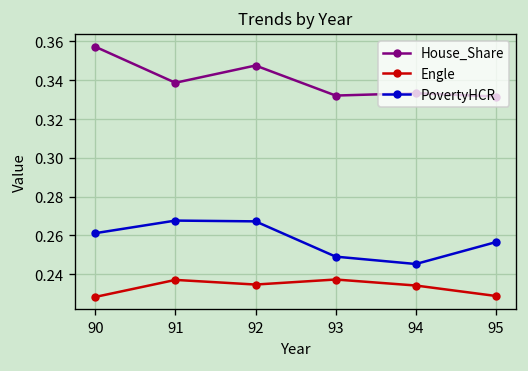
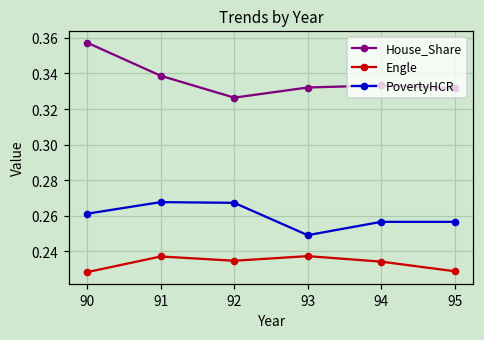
House_Share, 92: 0.348 -> 0.326
PovertyHCR, 94: 0.245 -> 0.257
